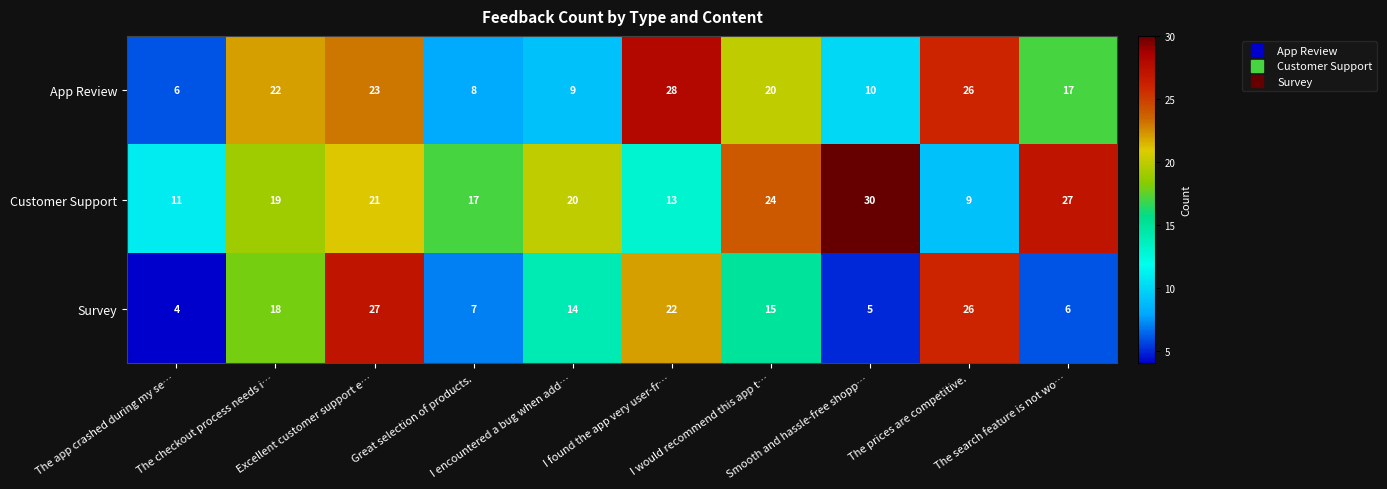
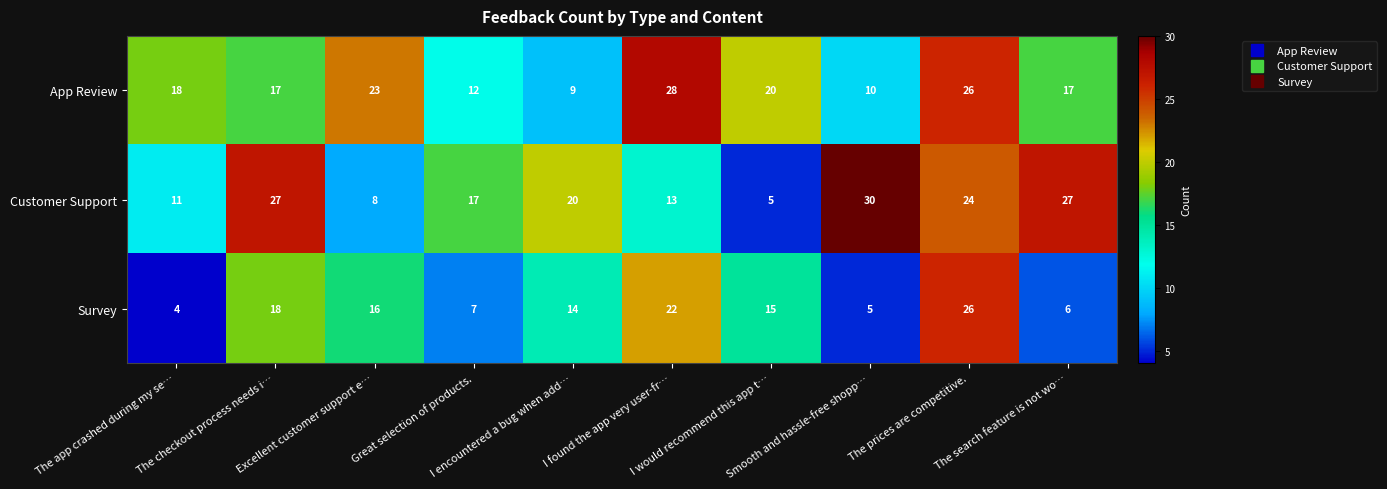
App Review, The app crashed during my se…: 6 -> 18
App Review, The checkout process needs i…: 22 -> 17
App Review, Great selection of products.: 8 -> 12
Customer Support, The checkout process needs i…: 19 -> 27
Customer Support, Excellent customer support e…: 21 -> 8
Customer Support, I would recommend this app t…: 24 -> 5
Customer Support, The prices are competitive.: 9 -> 24
Survey, Excellent customer support e…: 27 -> 16
